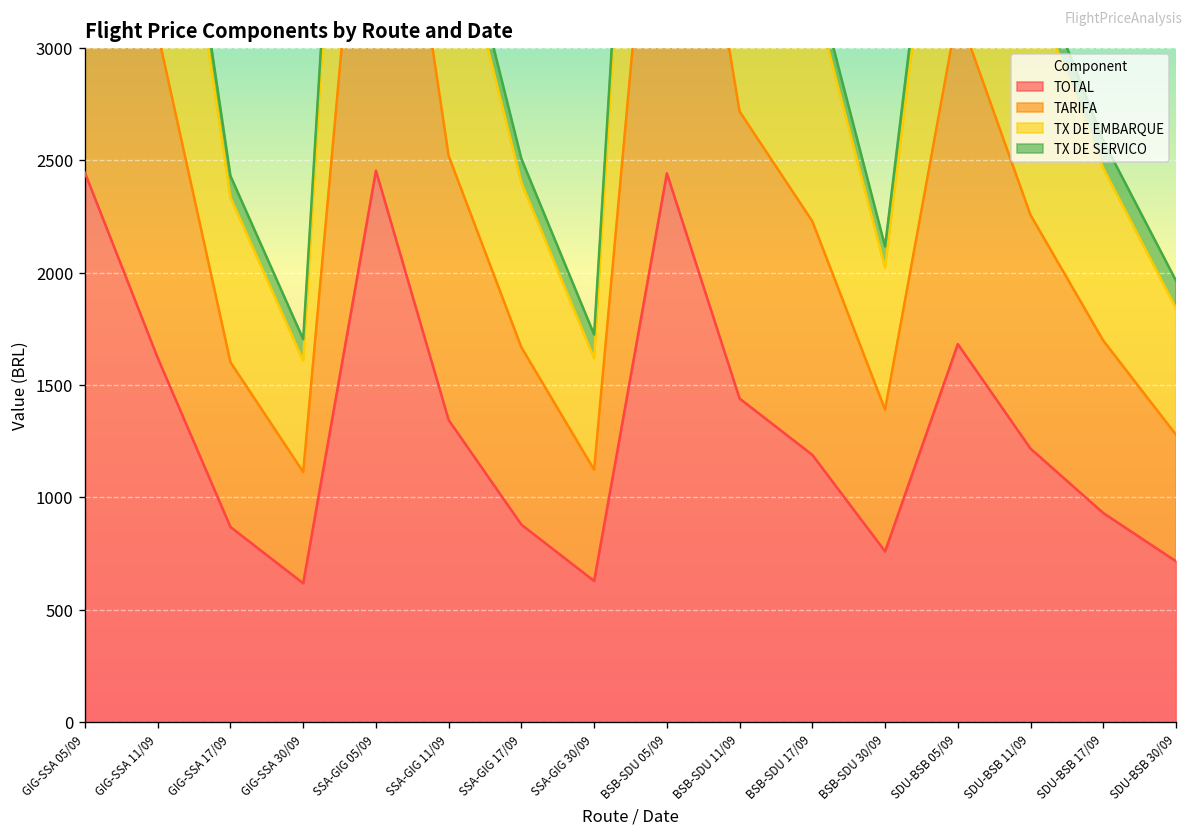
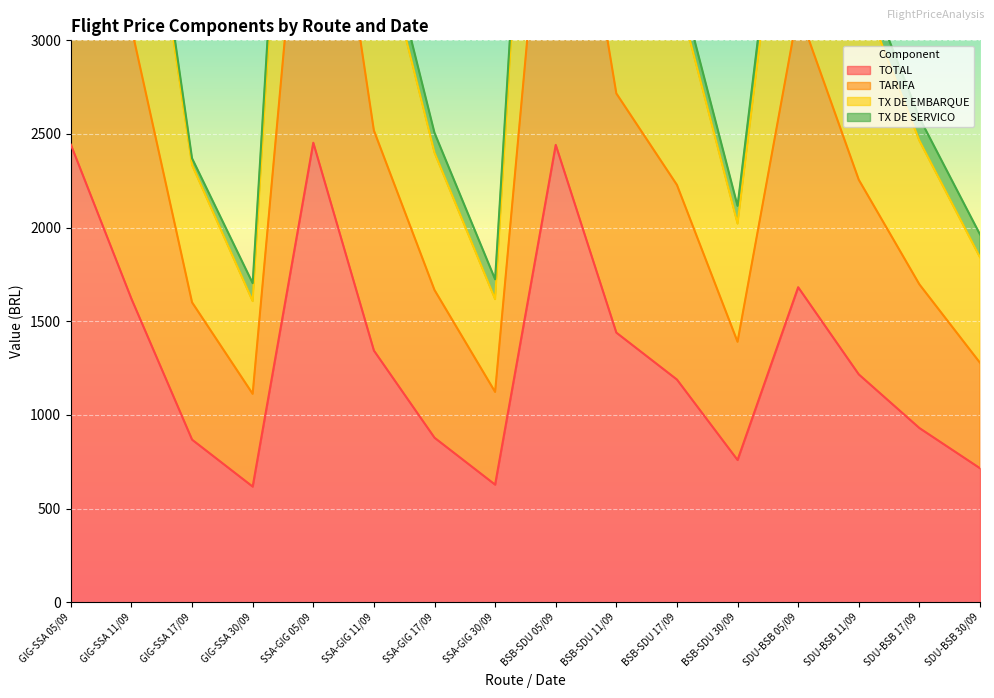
TX DE SERVICO, GIG-SSA 17/09: 100 -> 40
